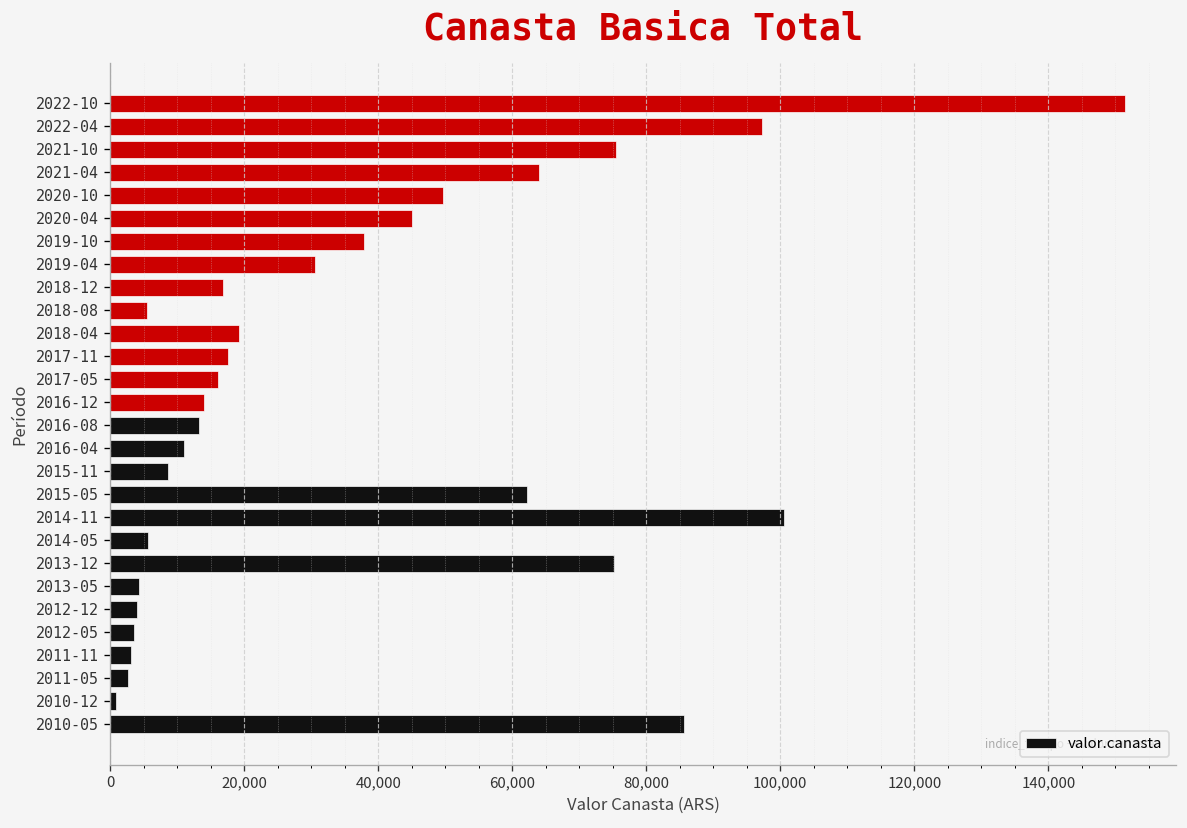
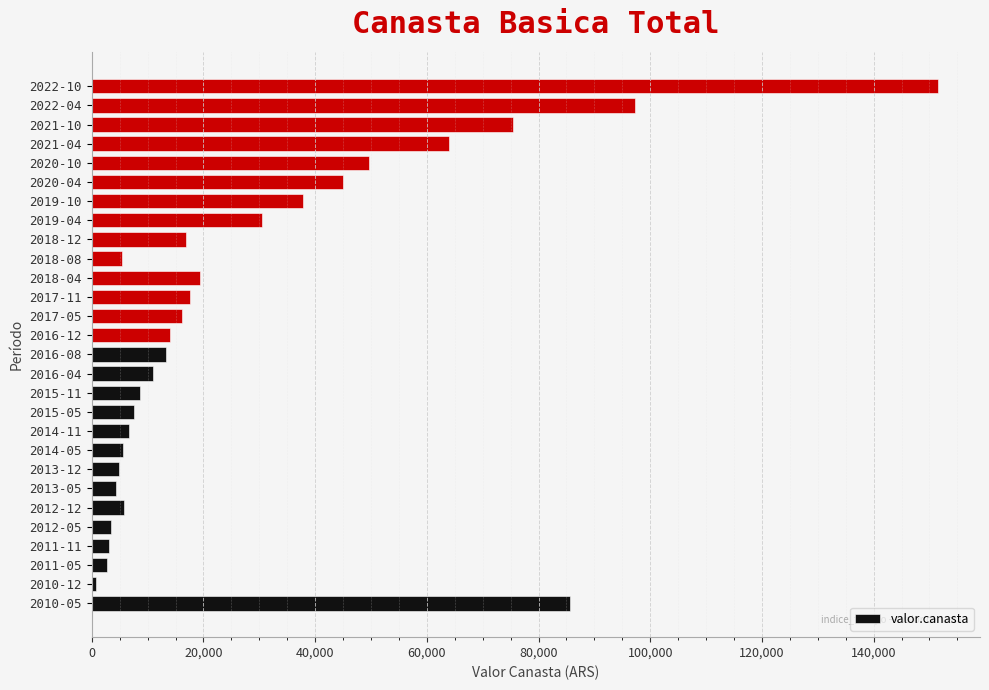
2015-05: 62,000 -> 8,000
2014-11: 101,000 -> 7,000
2013-12: 75,000 -> 5,000
2012-12: 4,000 -> 6,000
